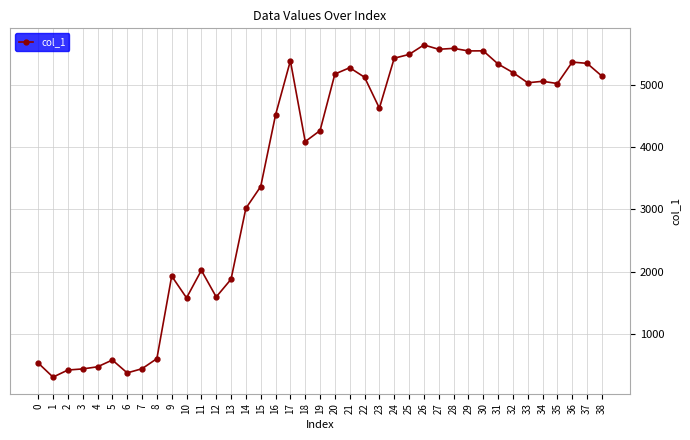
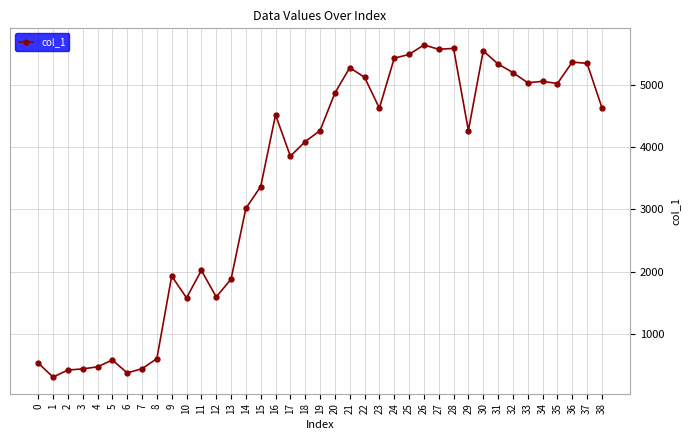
17: 5400 -> 3900
20: 5200 -> 4900
29: 5500 -> 4300
38: 5100 -> 4600
